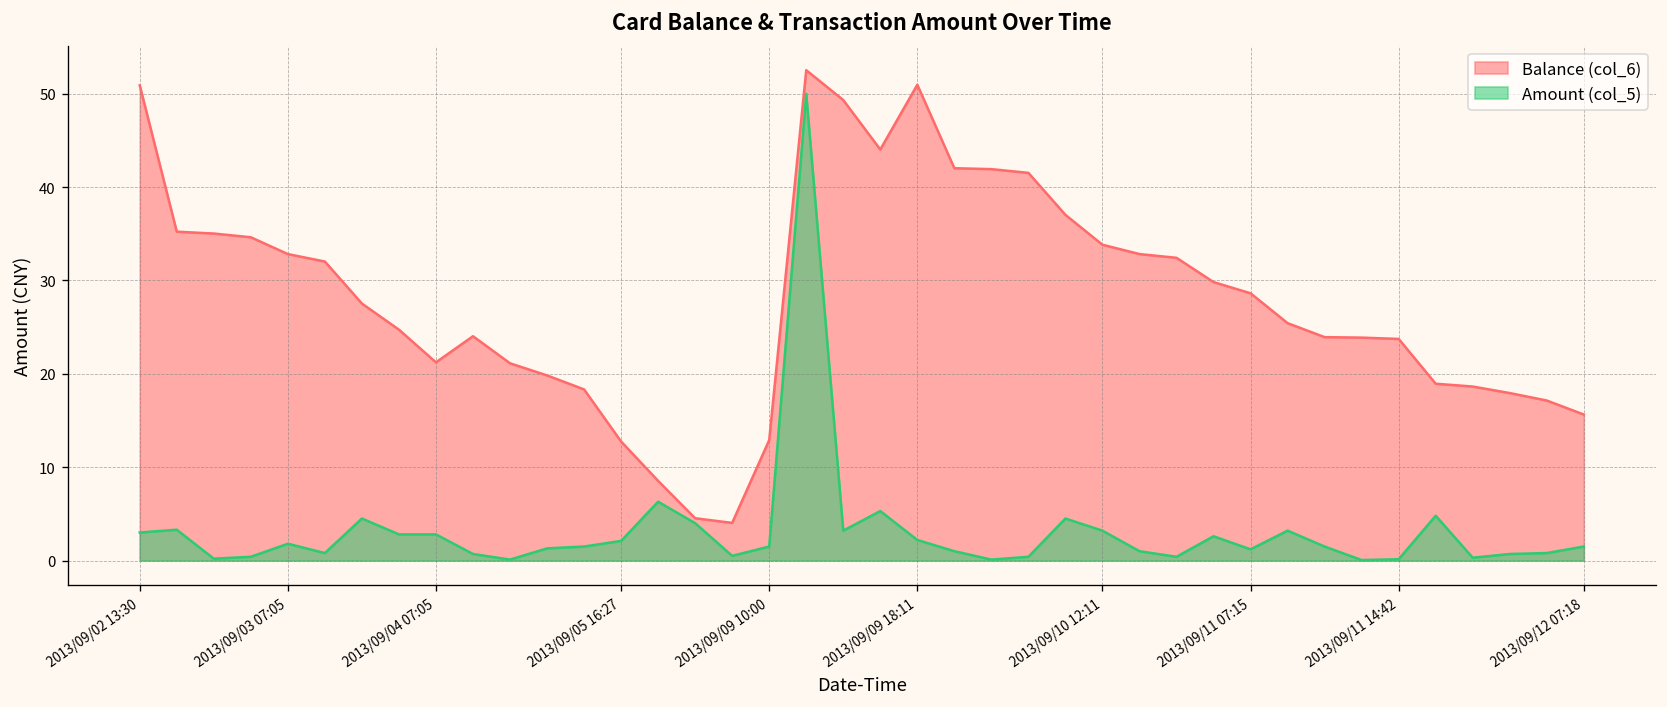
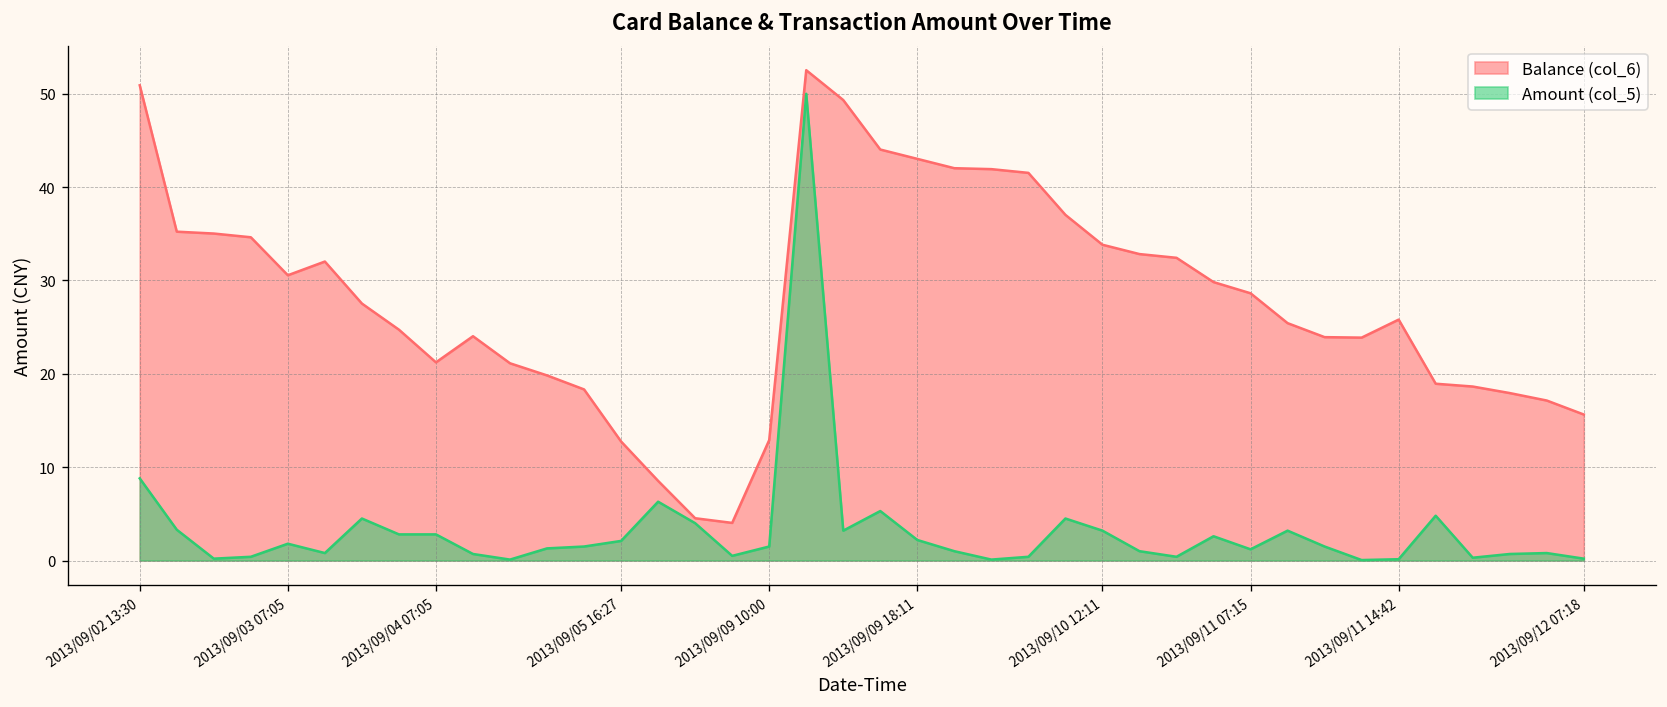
Amount (col_5), 2013/09/02 13:30: 3 -> 9
Balance (col_6), 2013/09/03 07:05: 33 -> 31
Balance (col_6), 2013/09/09 18:11: 51 -> 43
Balance (col_6), 2013/09/11 14:42: 24 -> 26
Amount (col_5), 2013/09/12 07:18: 2 -> 0
